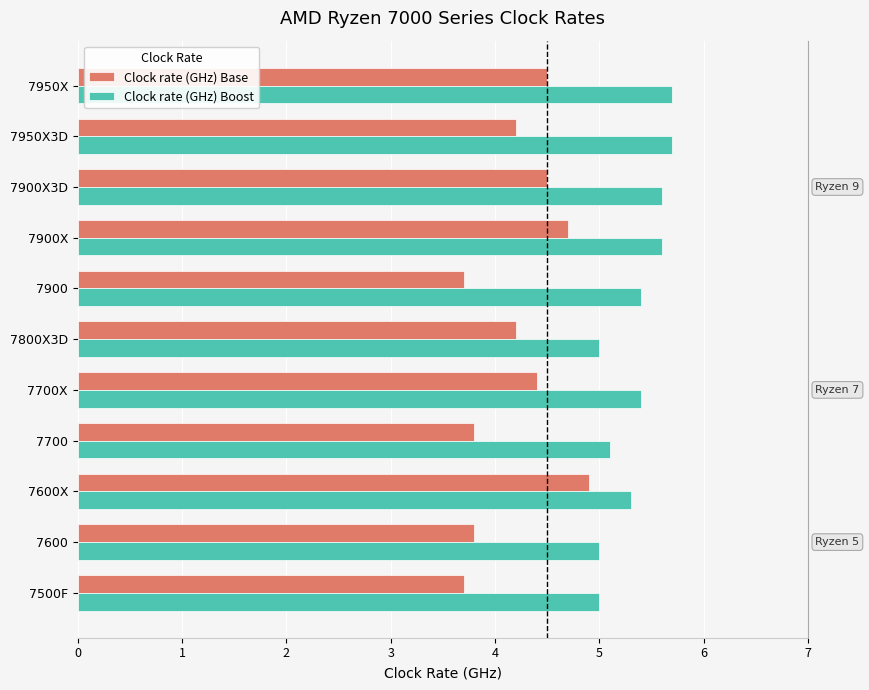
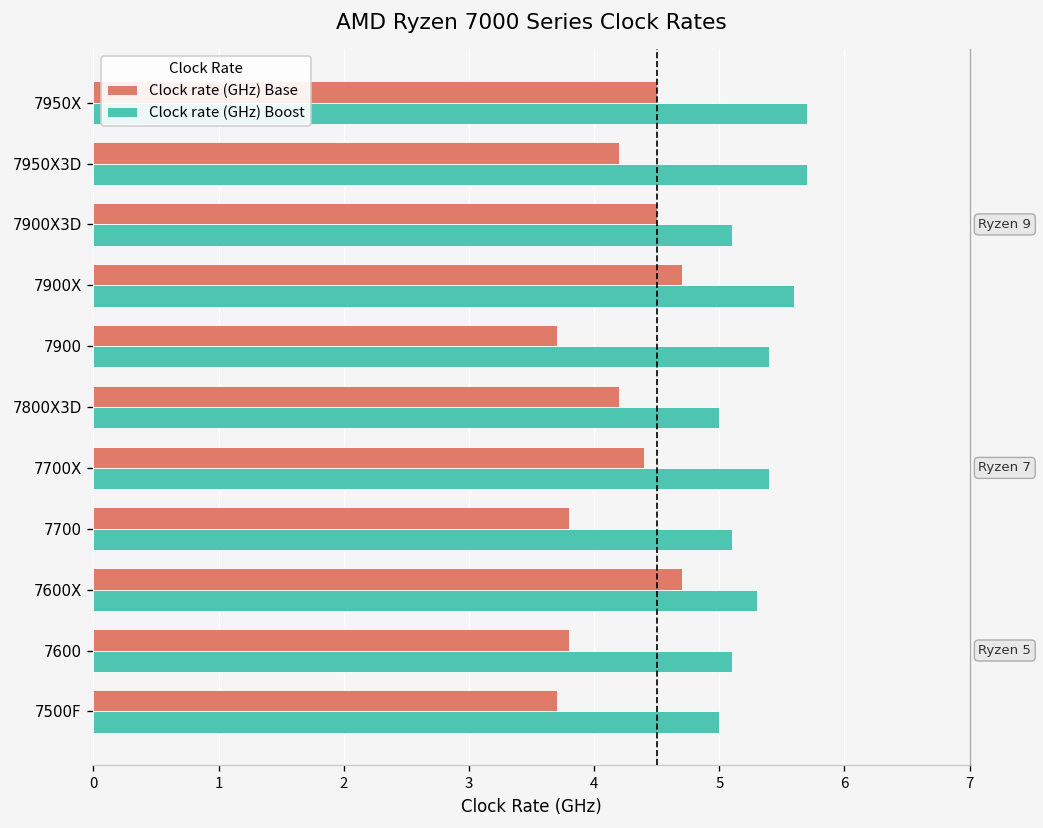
Clock rate (GHz) Boost, 7900X3D: 5.6 -> 5.1
Clock rate (GHz) Base, 7600X: 4.9 -> 4.7
Clock rate (GHz) Boost, 7600: 5.0 -> 5.1
